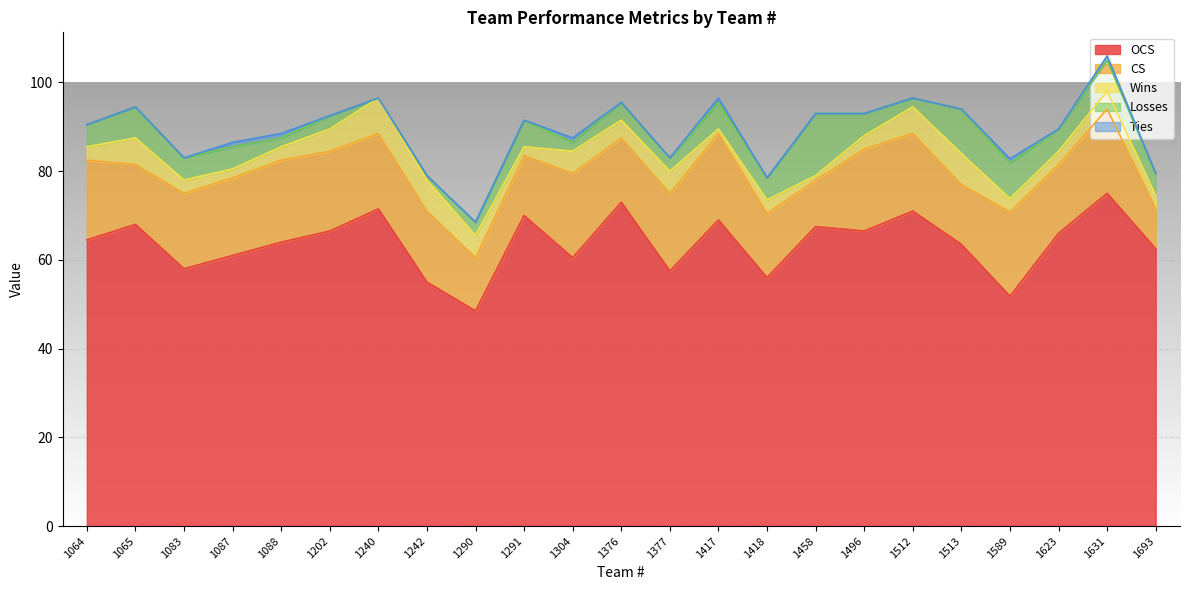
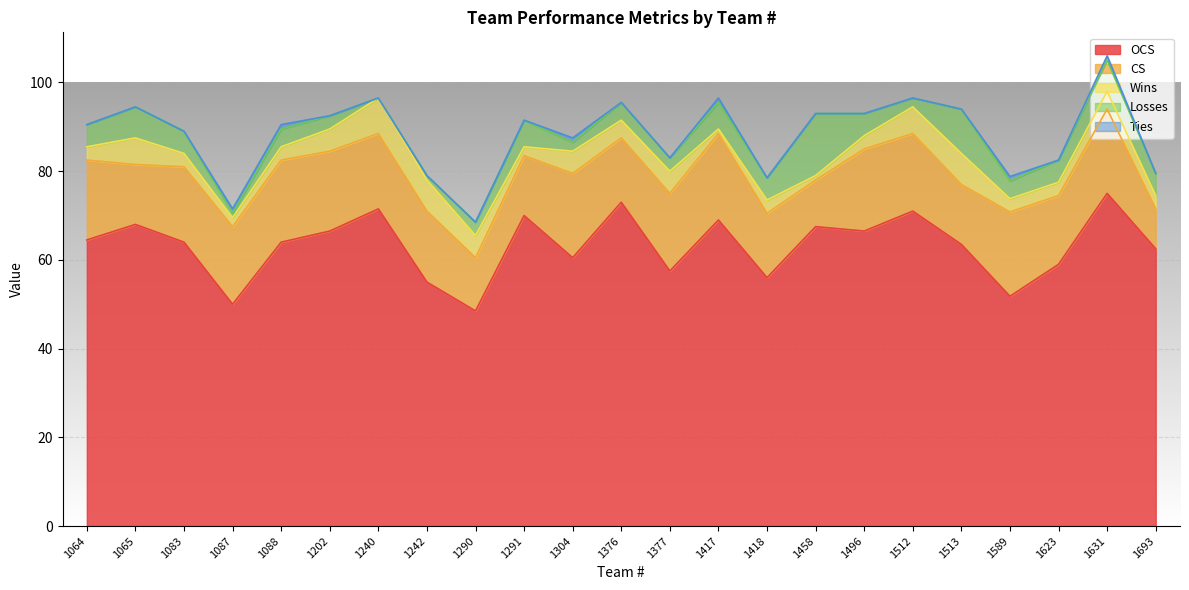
OCS, 1083: 58 -> 64
OCS, 1087: 61 -> 50
Losses, 1087: 5 -> 1
Losses, 1088: 2 -> 4
Losses, 1589: 8 -> 4
OCS, 1623: 66 -> 59
